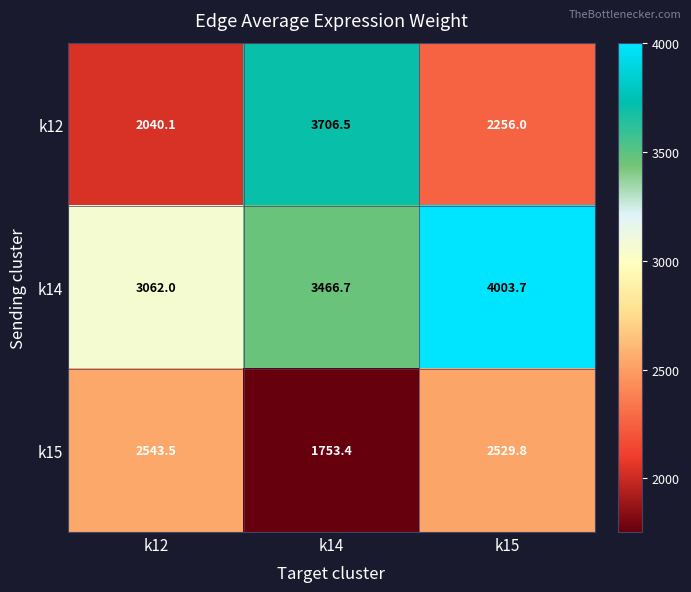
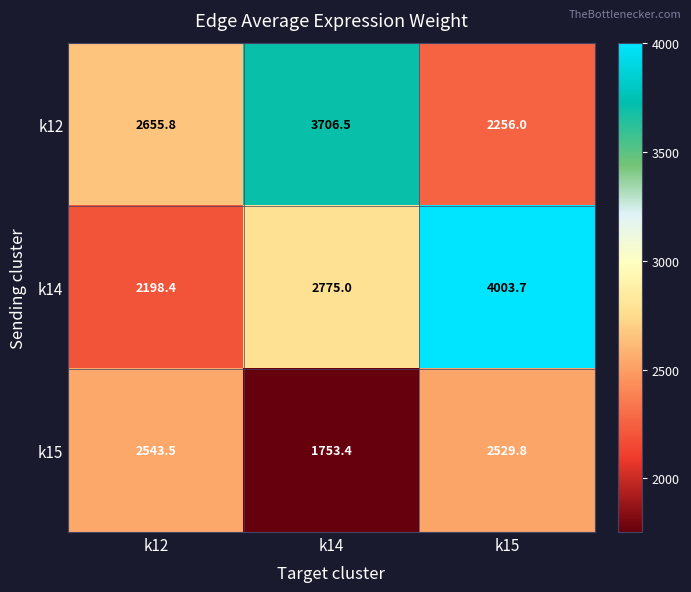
k12, k12: 2040.1 -> 2655.8
k14, k12: 3062.0 -> 2198.4
k14, k14: 3466.7 -> 2775.0
